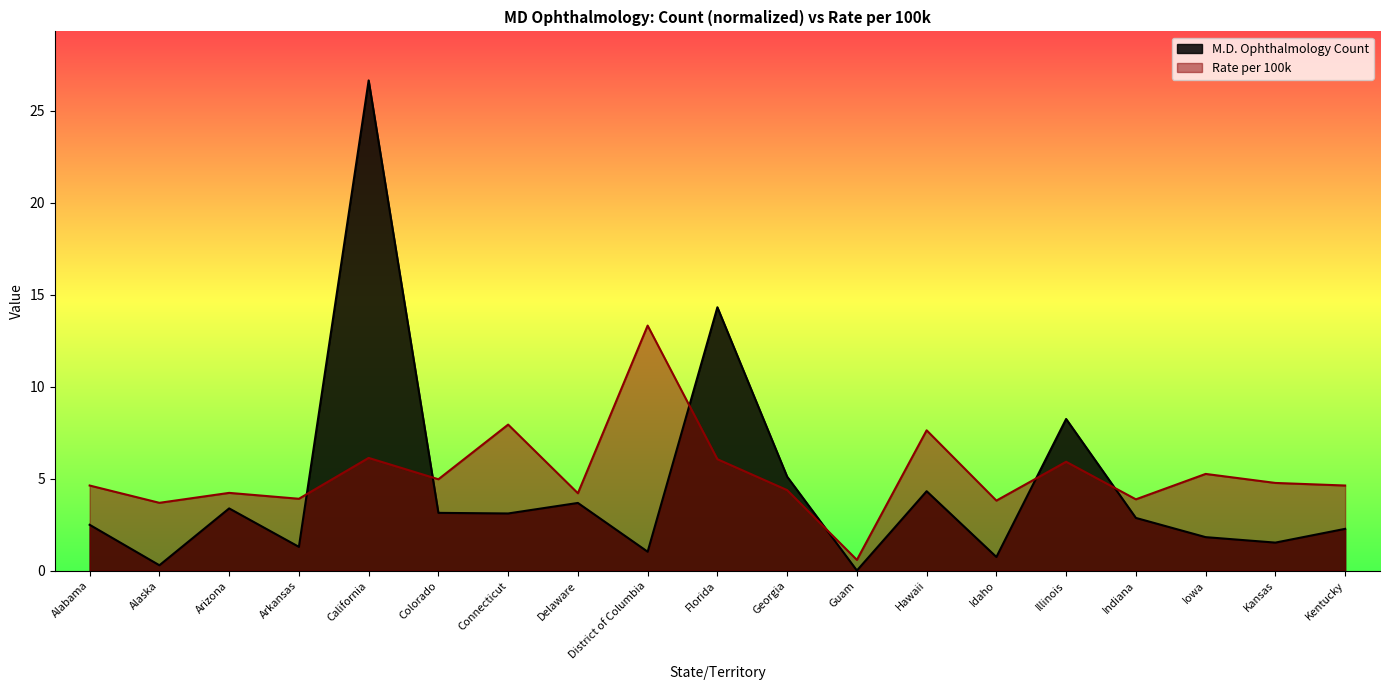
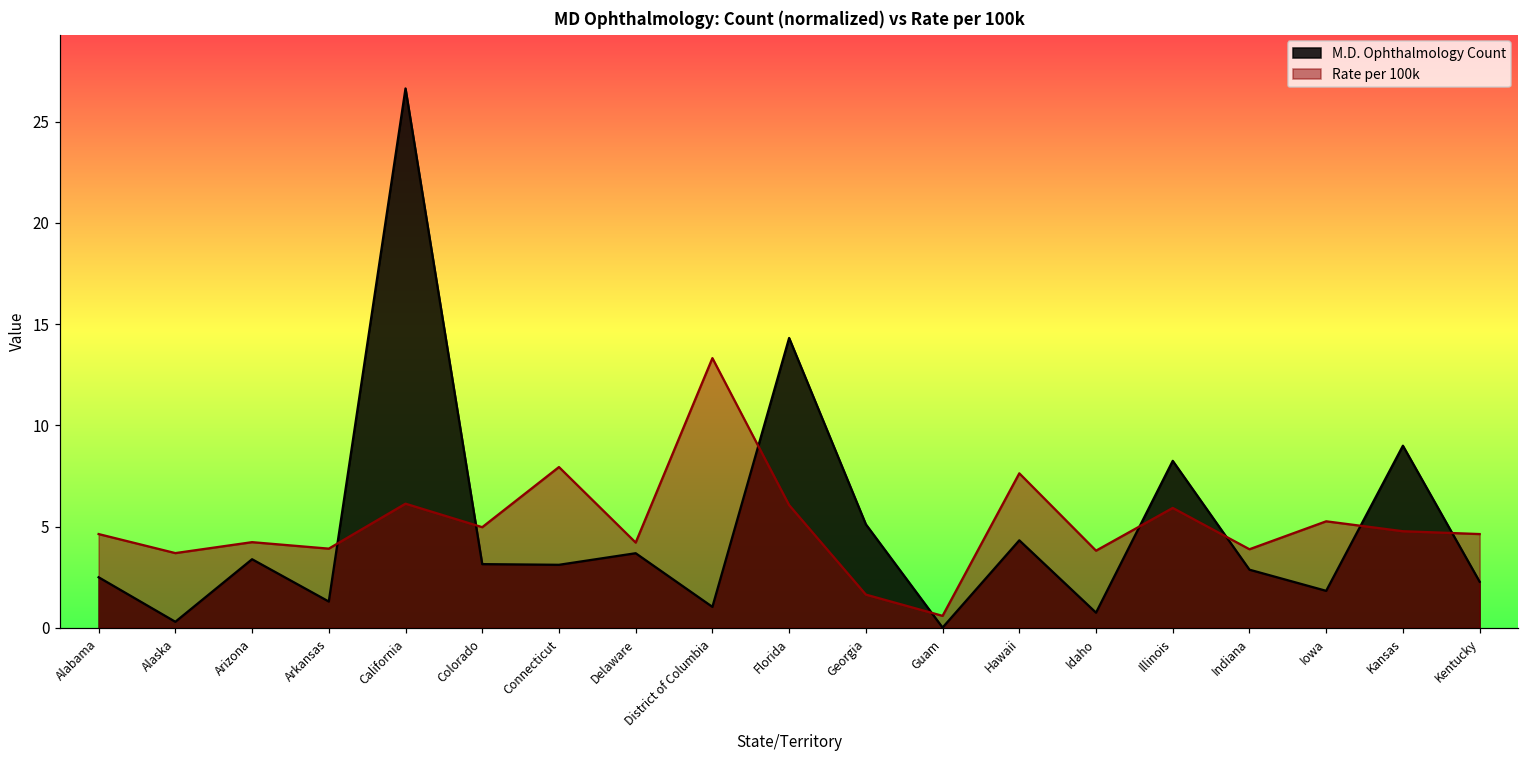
Rate per 100k, Georgia: 4.4 -> 1.6
M.D. Ophthalmology Count, Kansas: 1.5 -> 9.0
